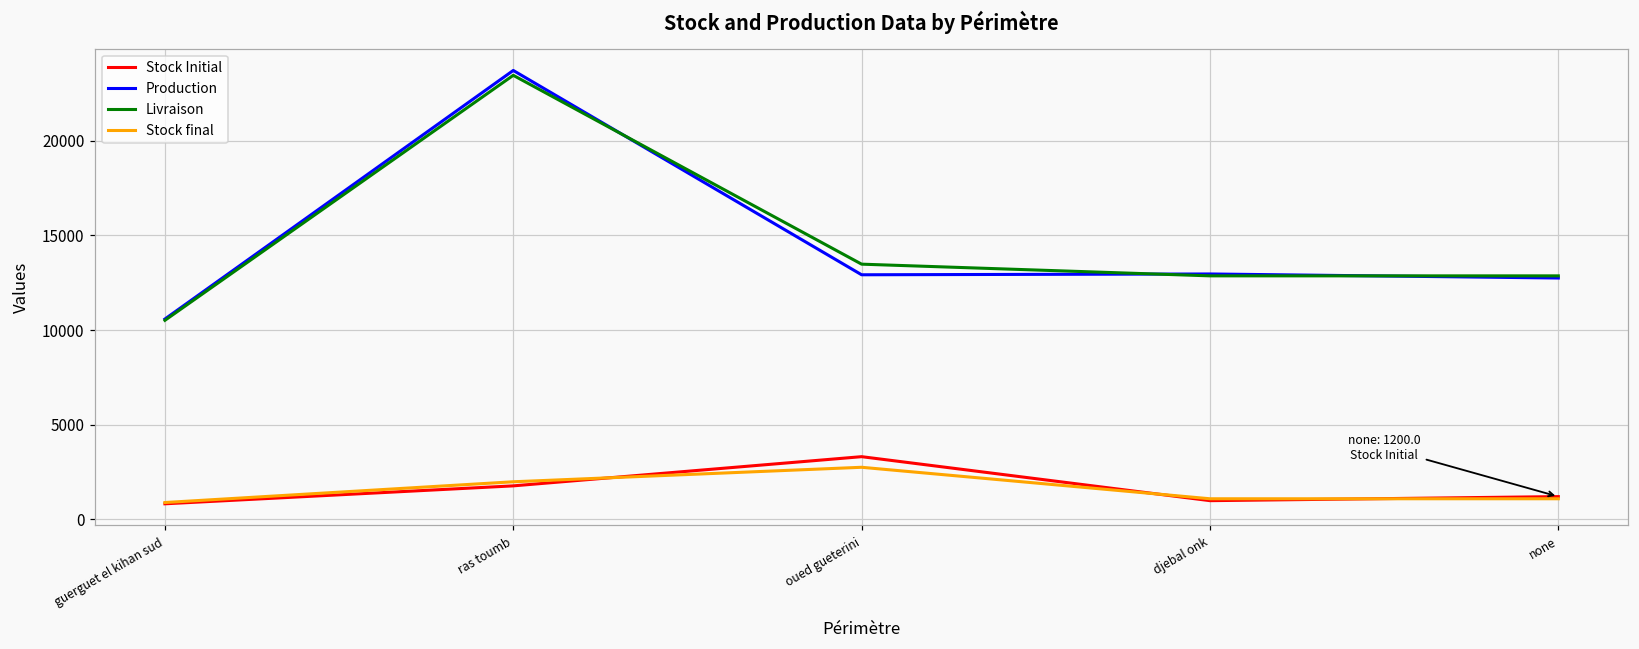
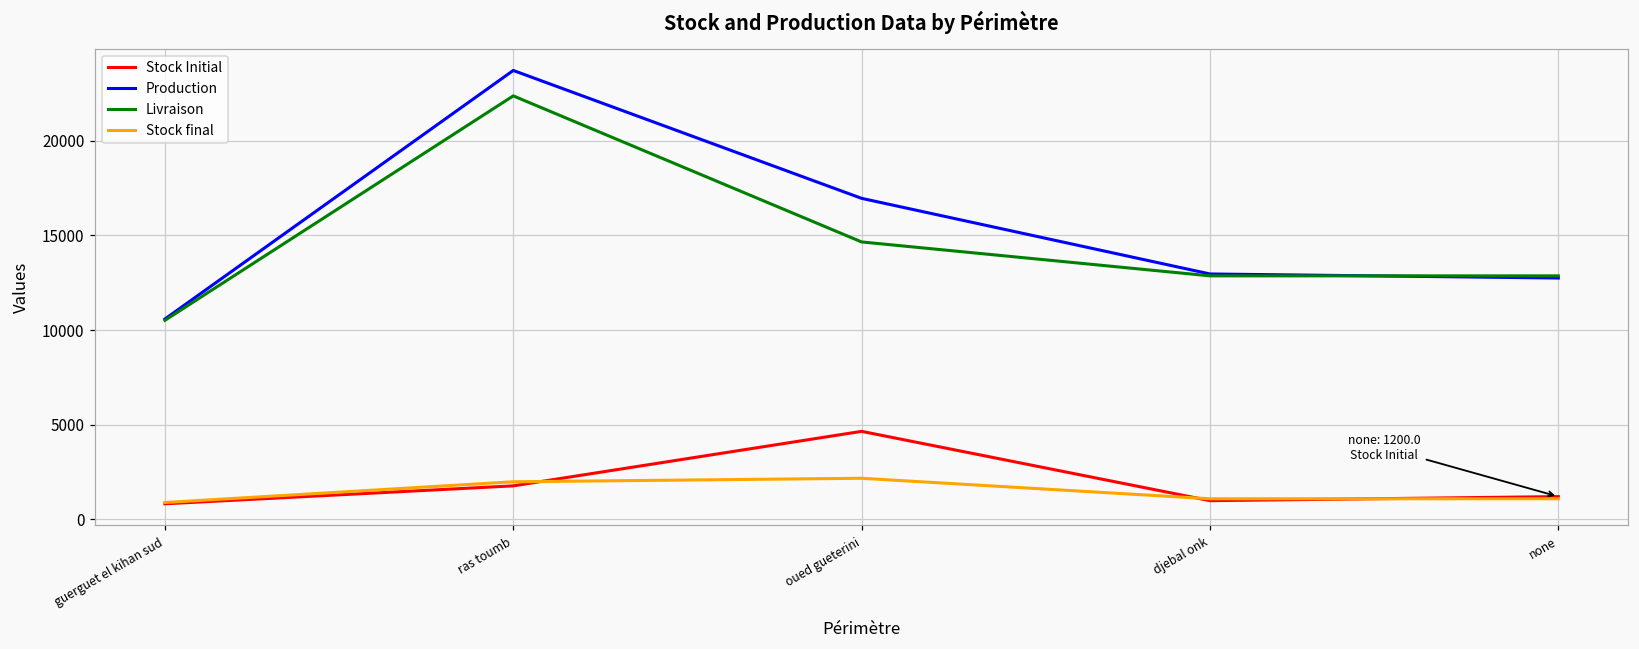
Livraison, ras toumb: 23500 -> 22400
Stock Initial, oued gueterini: 3300 -> 4600
Production, oued gueterini: 12900 -> 17000
Livraison, oued gueterini: 13500 -> 14700
Stock final, oued gueterini: 2700 -> 2200
